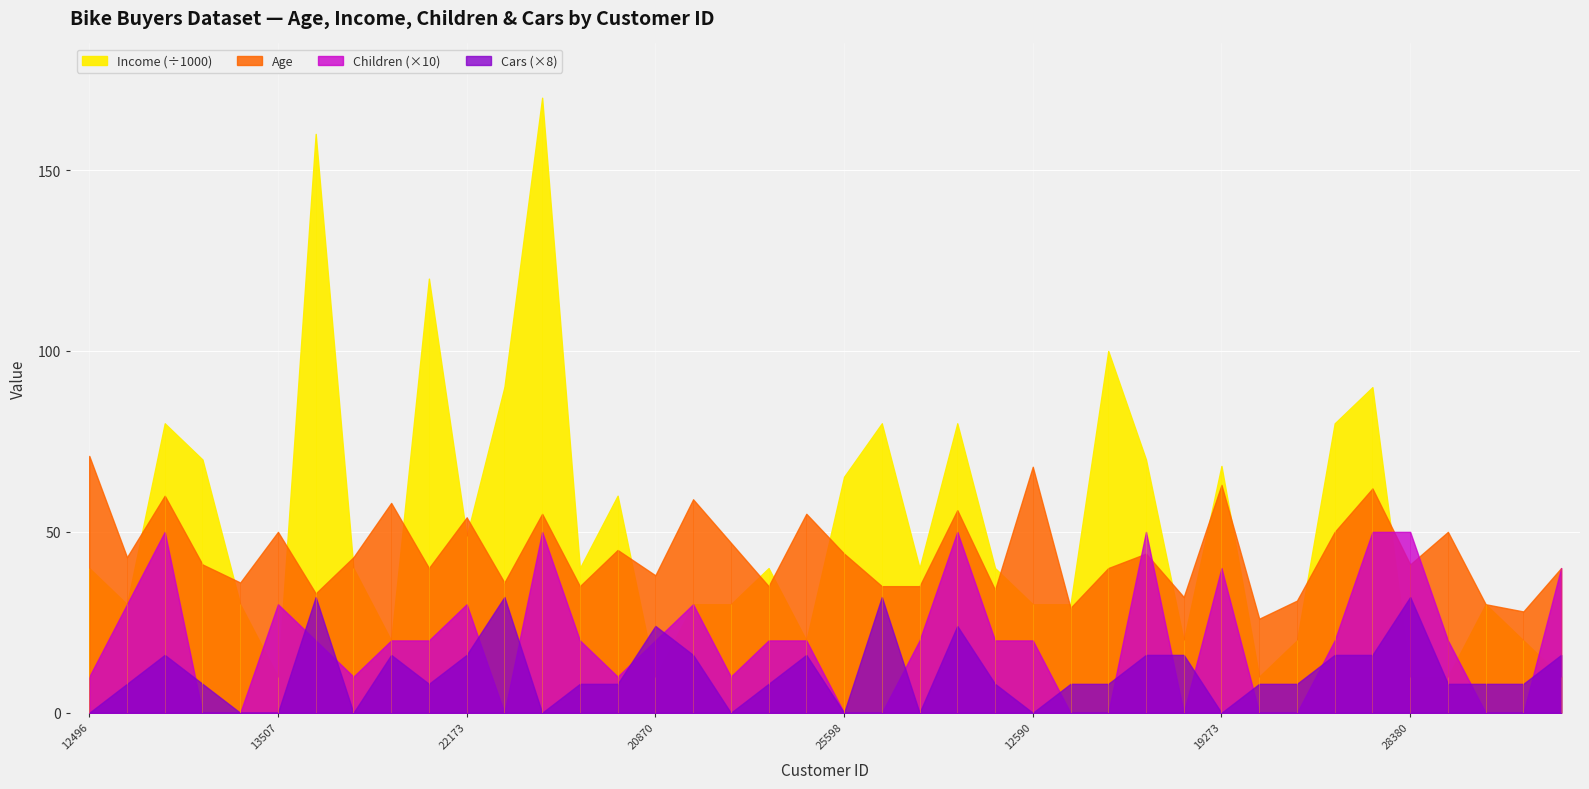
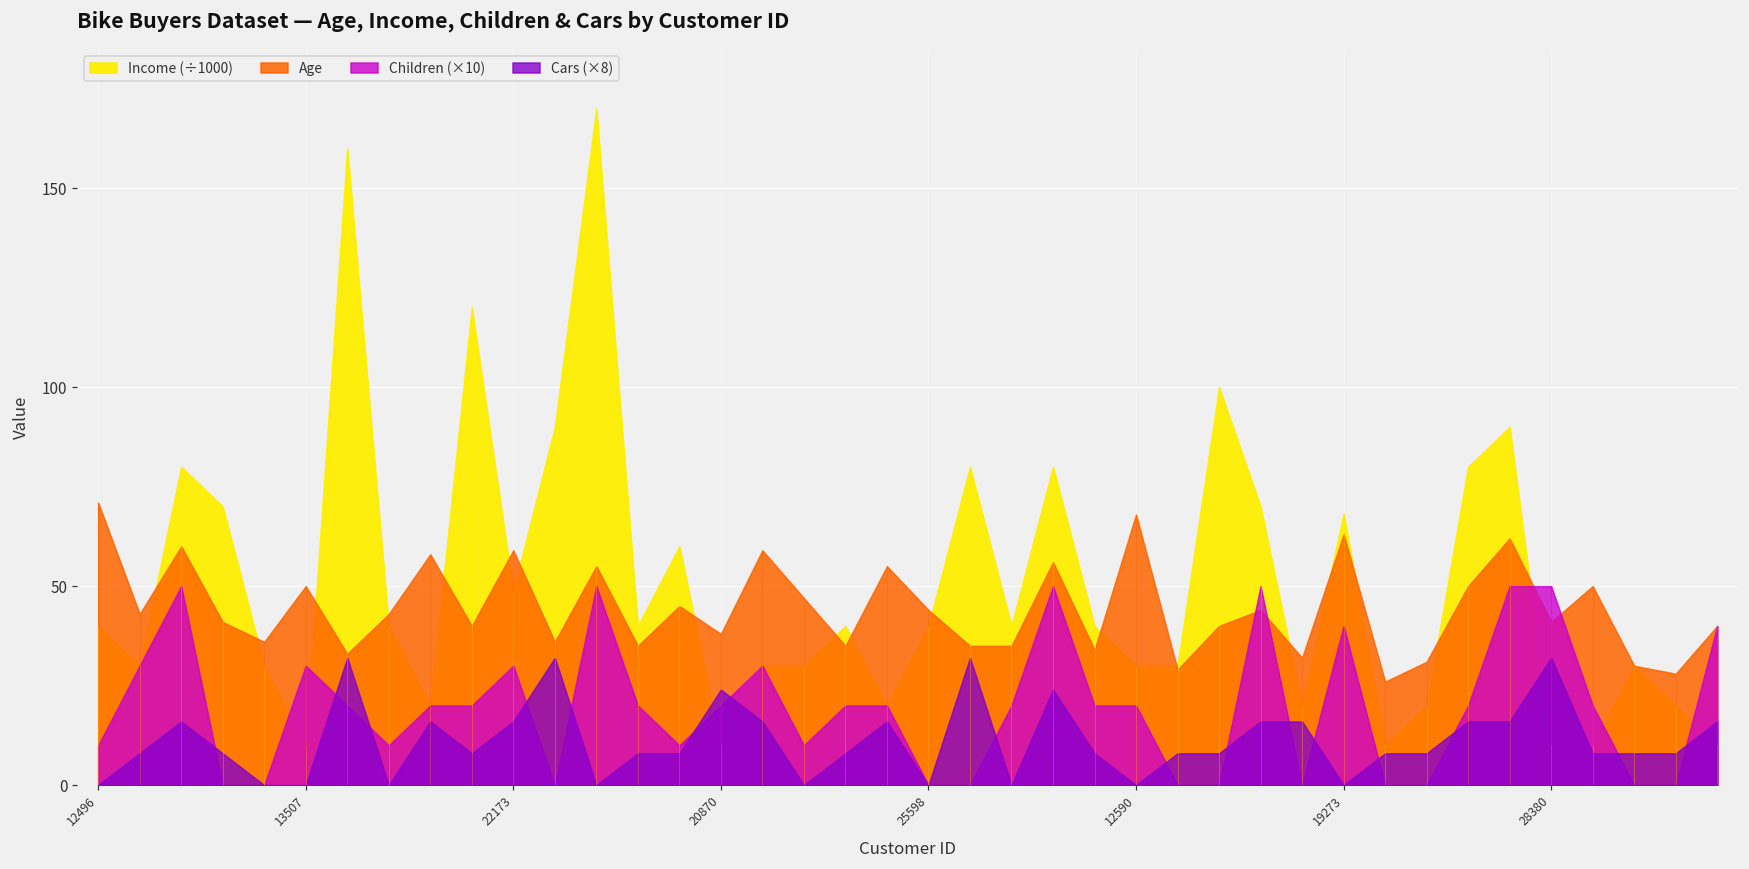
Age, 22173: 54 -> 59
Income (÷1000), 25598: 65 -> 40
